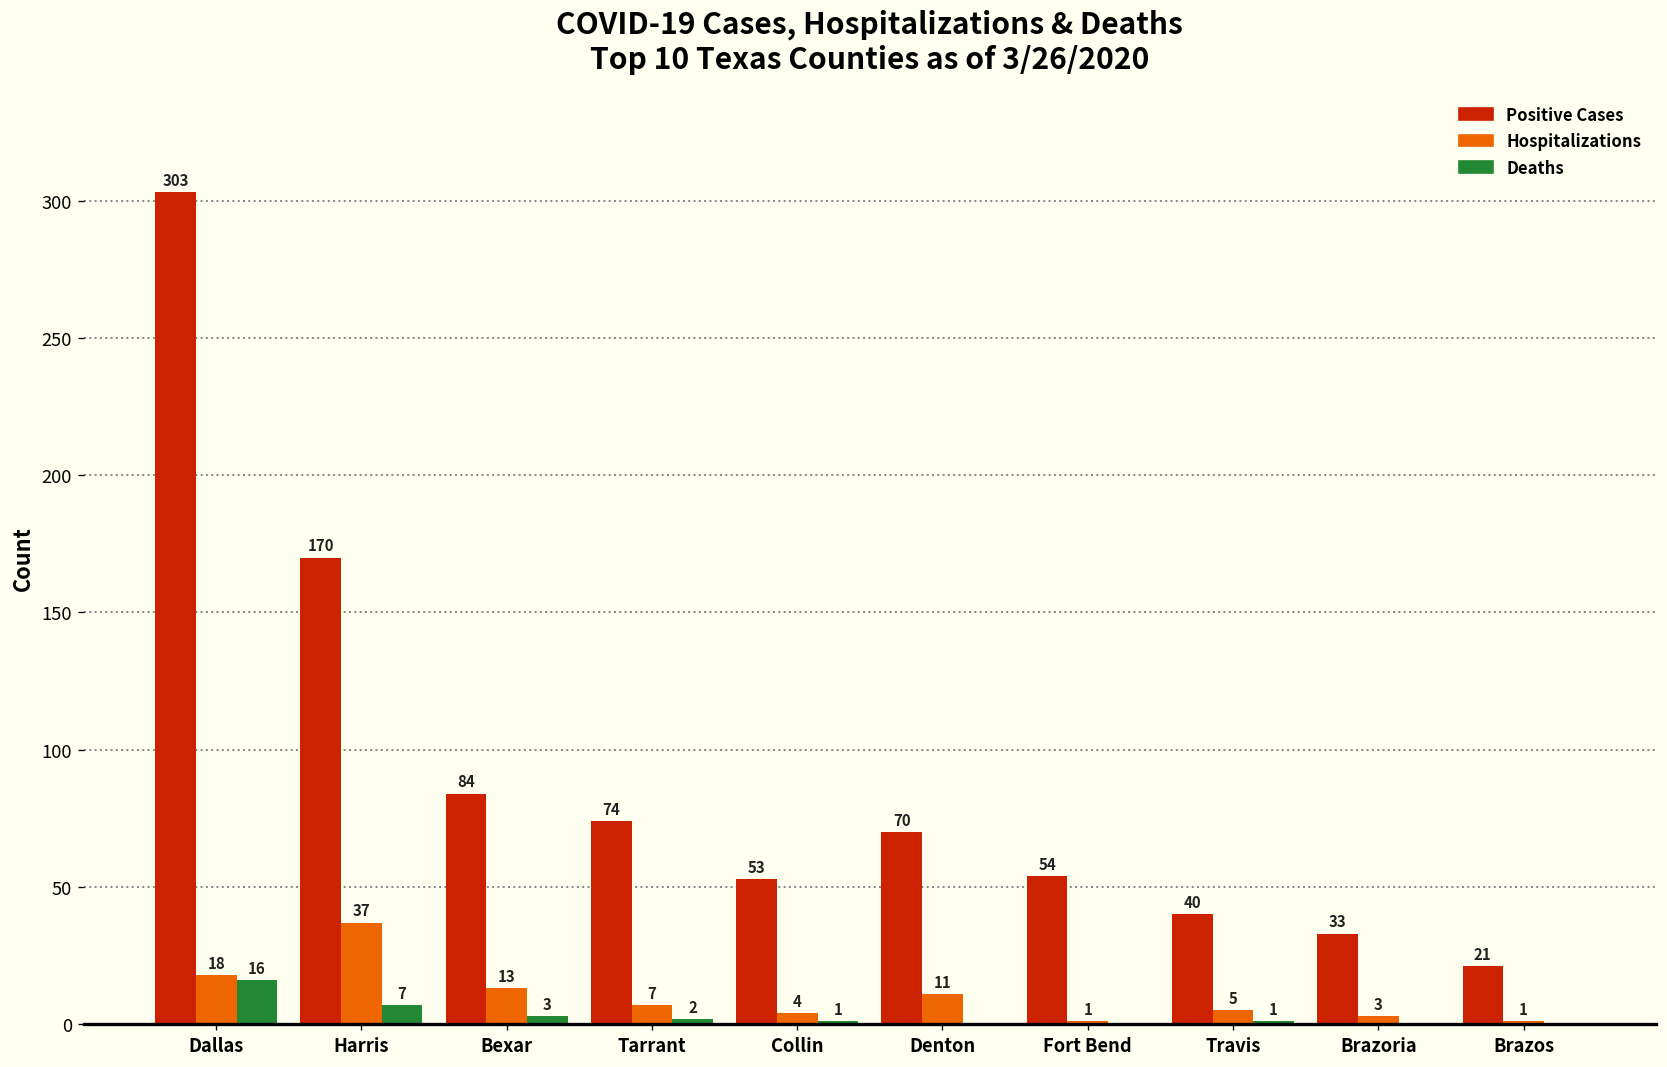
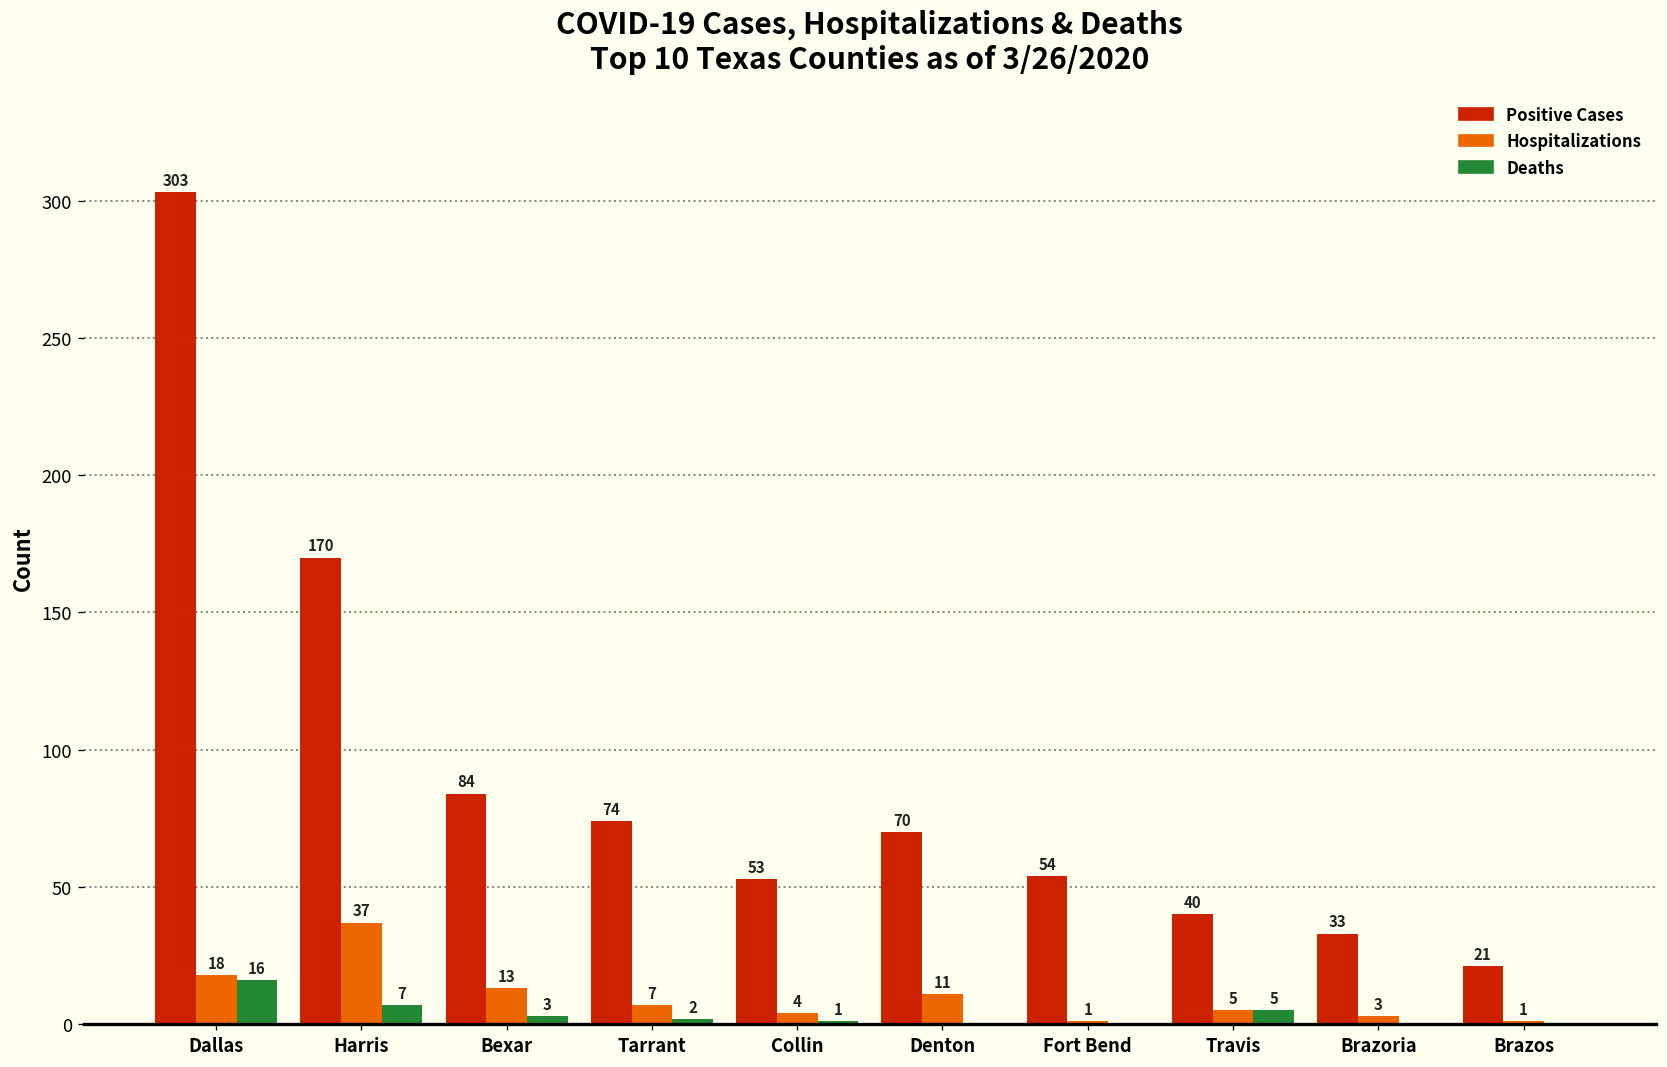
Deaths, Travis: 1 -> 5
